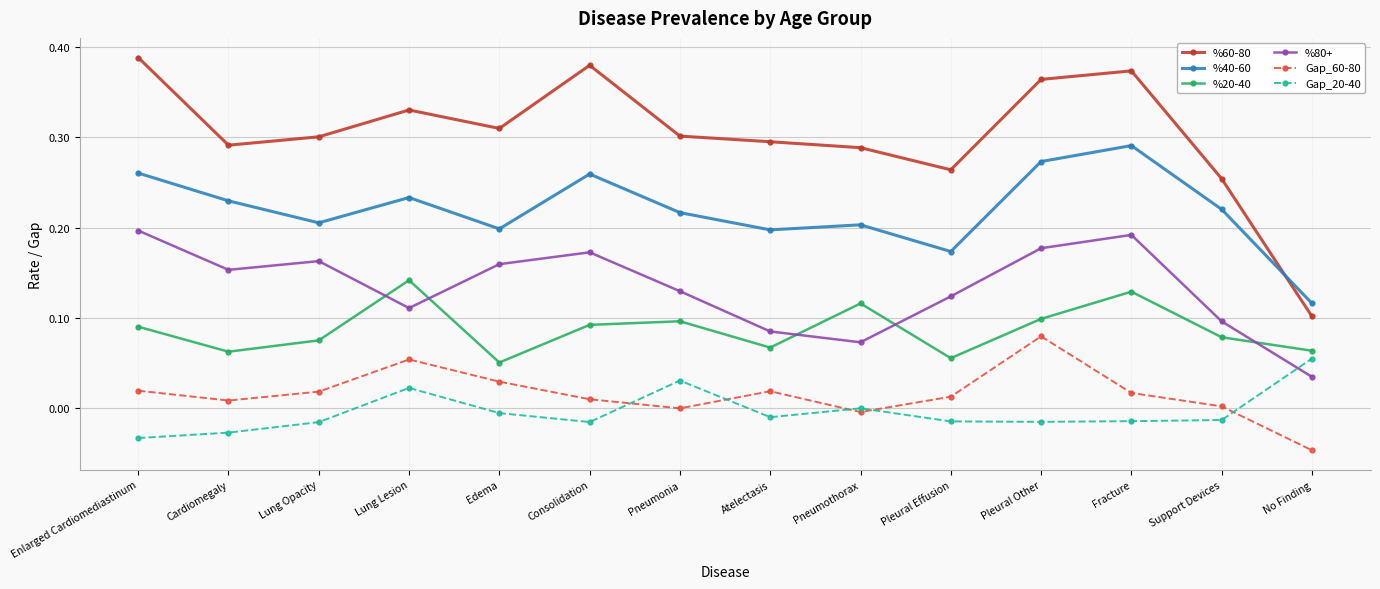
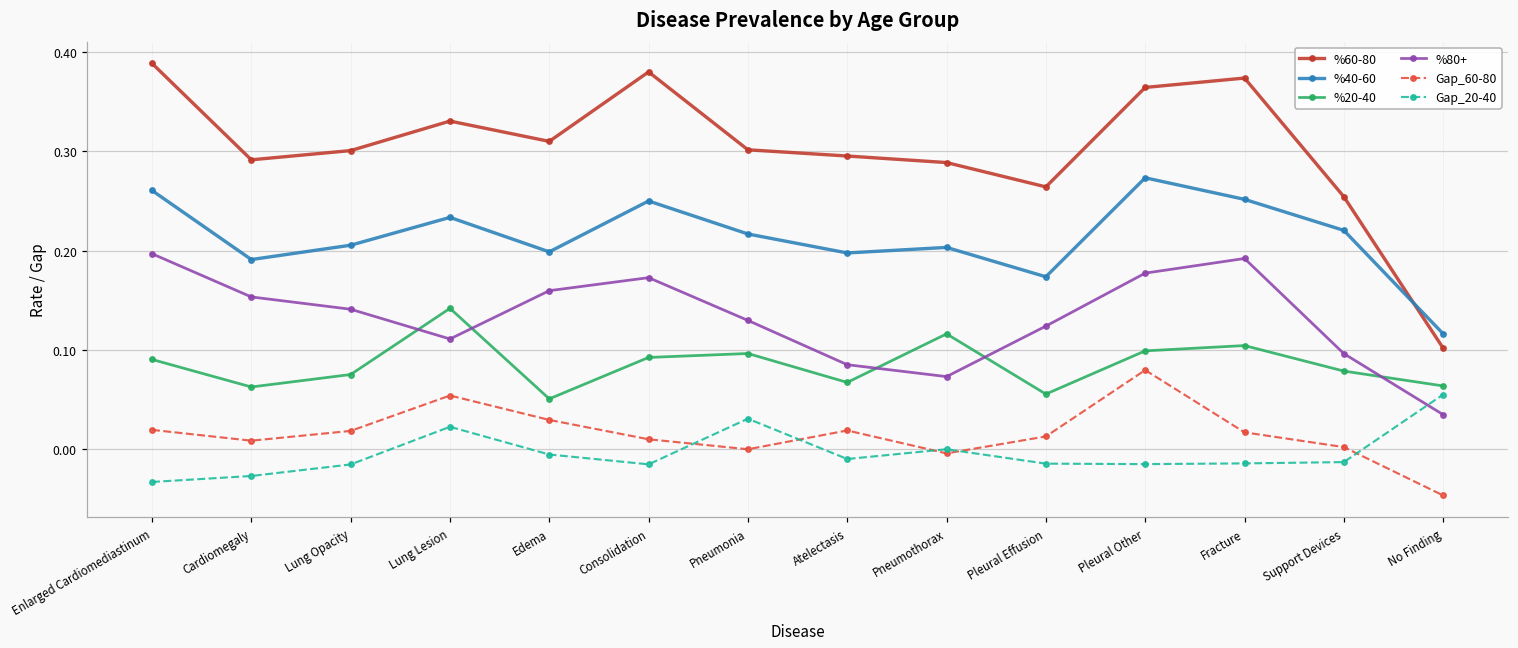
%40-60, Cardiomegaly: 0.23 -> 0.19
%80+, Lung Opacity: 0.16 -> 0.14
%40-60, Consolidation: 0.26 -> 0.25
%40-60, Fracture: 0.29 -> 0.25
%20-40, Fracture: 0.13 -> 0.10
